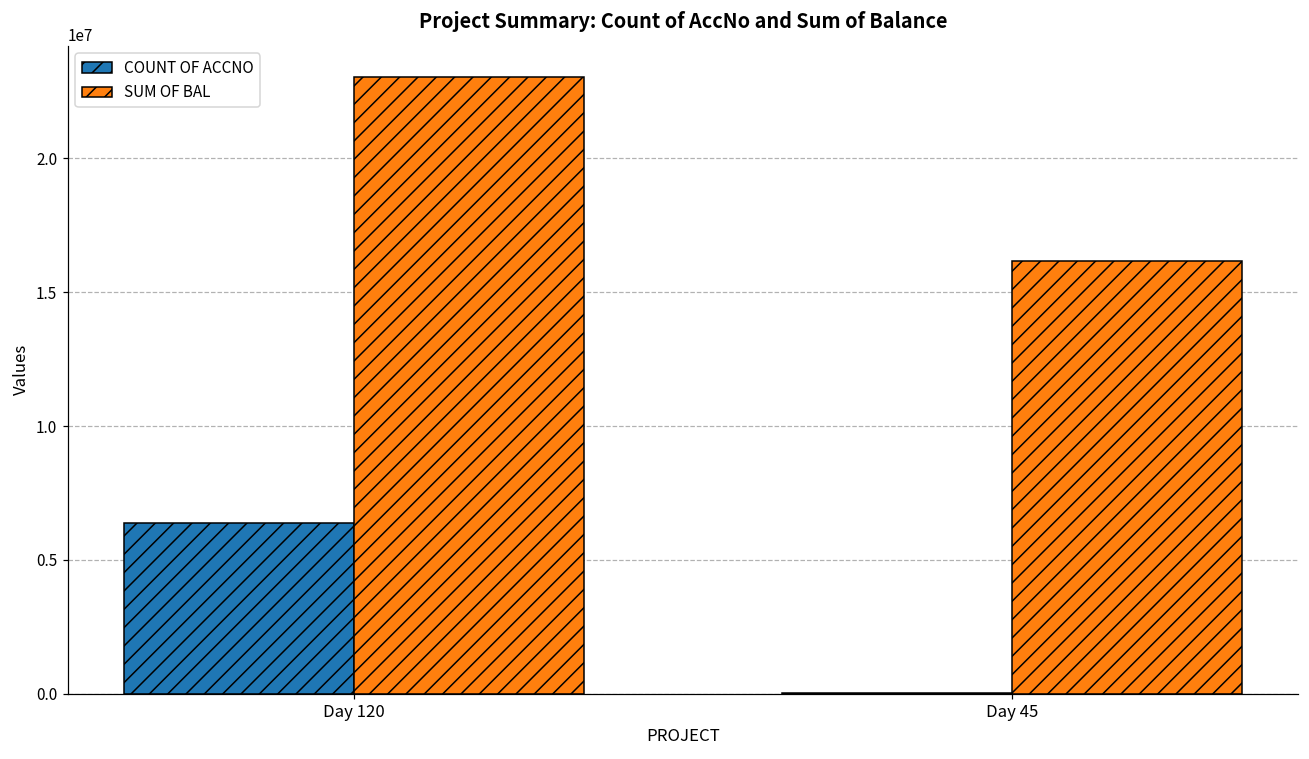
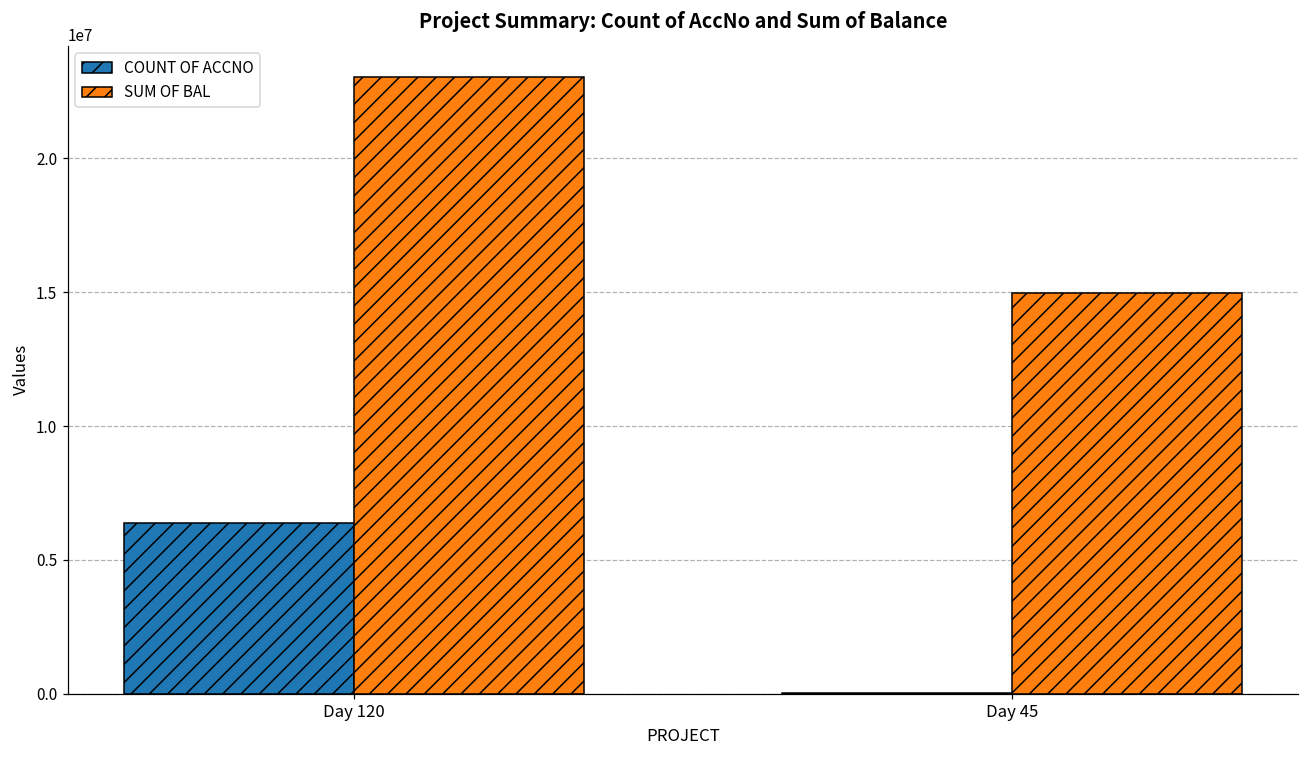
SUM OF BAL, Day 45: 16200000 -> 15000000
